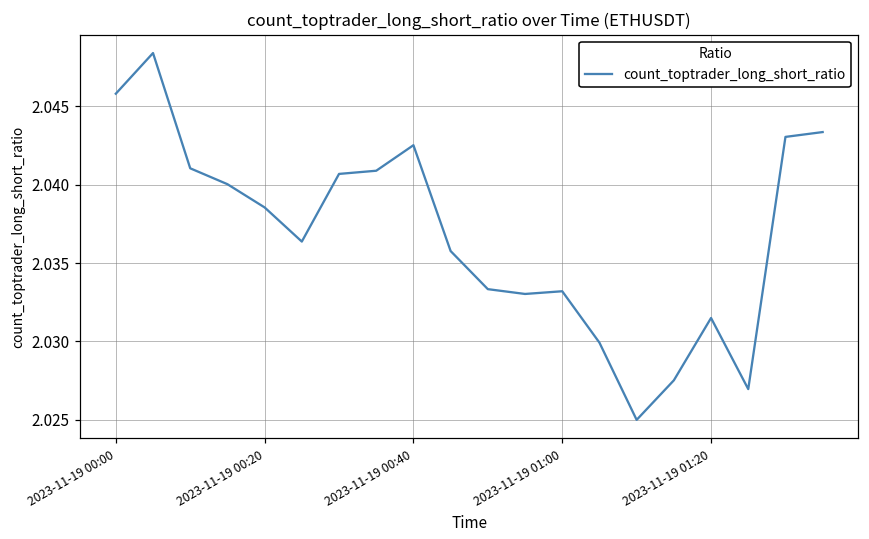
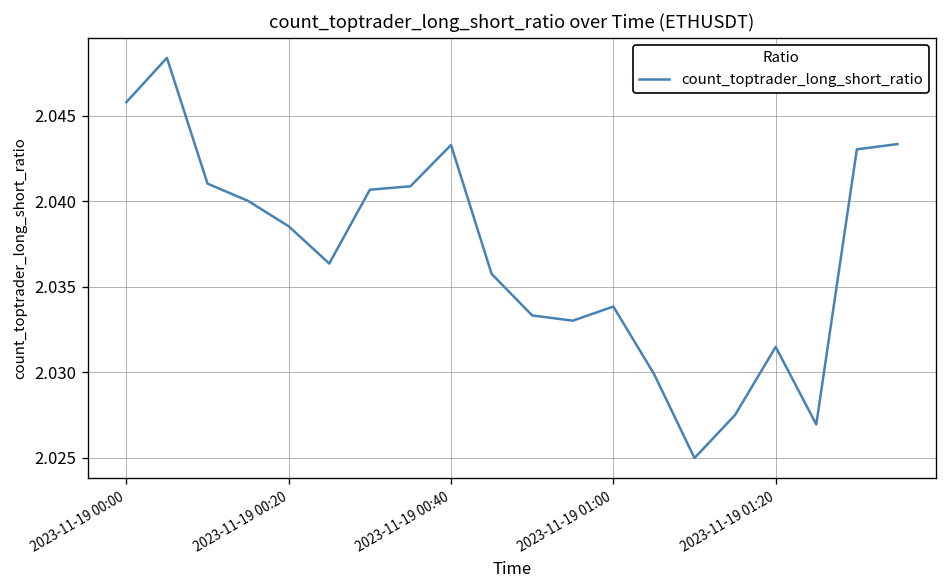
2023-11-19 00:40: 2.0425 -> 2.0433
2023-11-19 01:00: 2.0332 -> 2.0339
